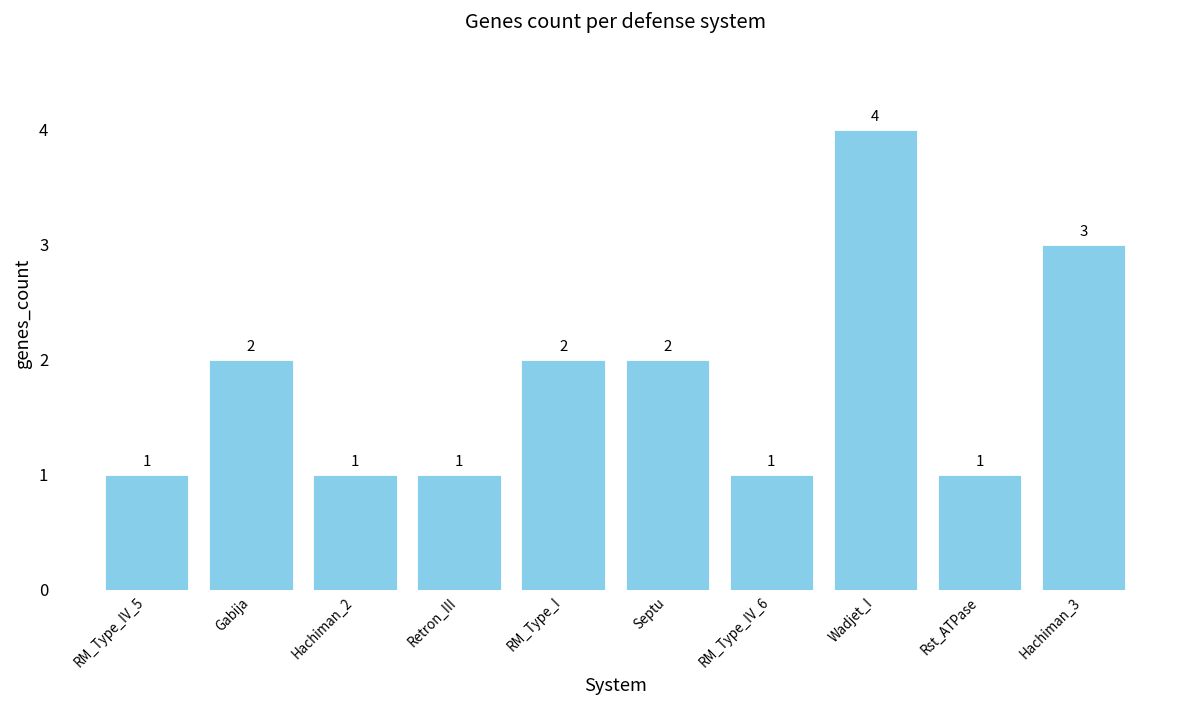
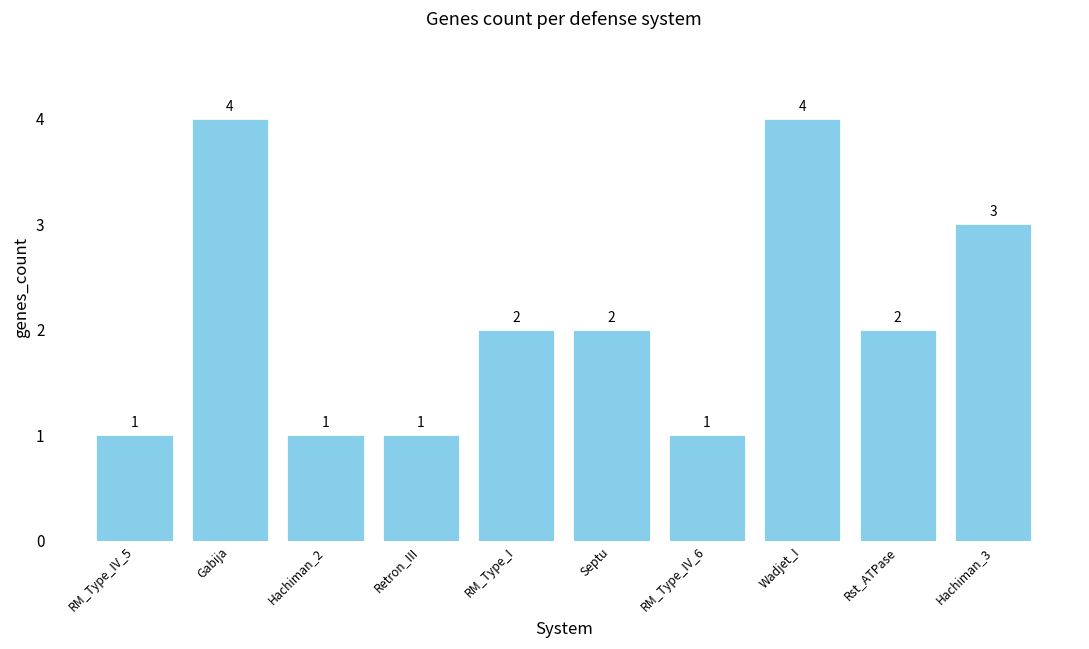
Gabija: 2 -> 4
Rst_ATPase: 1 -> 2
